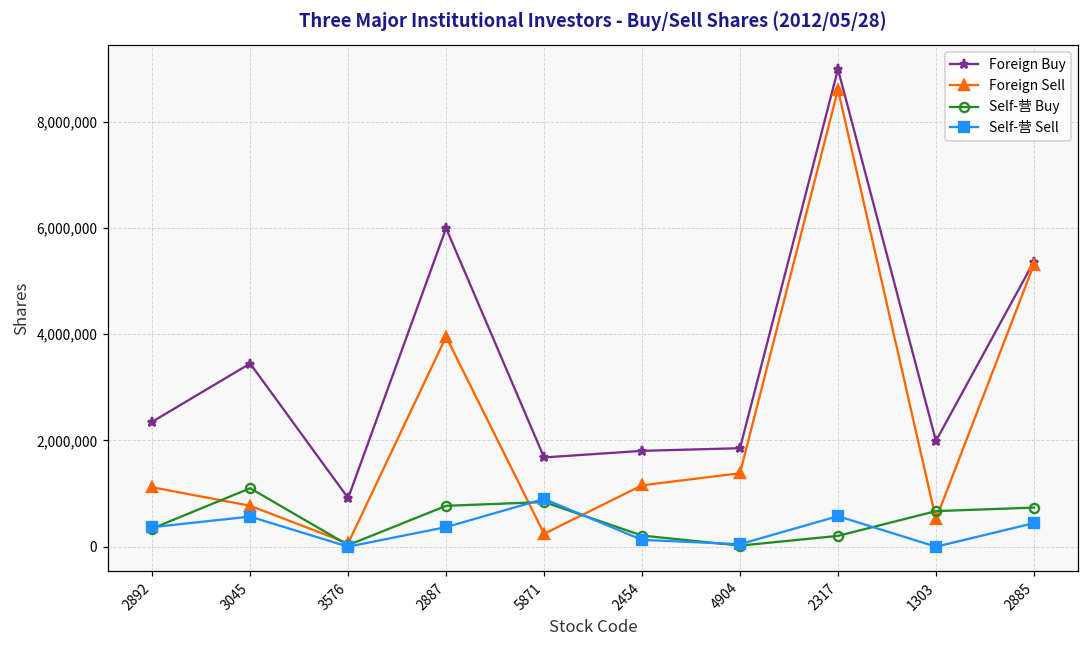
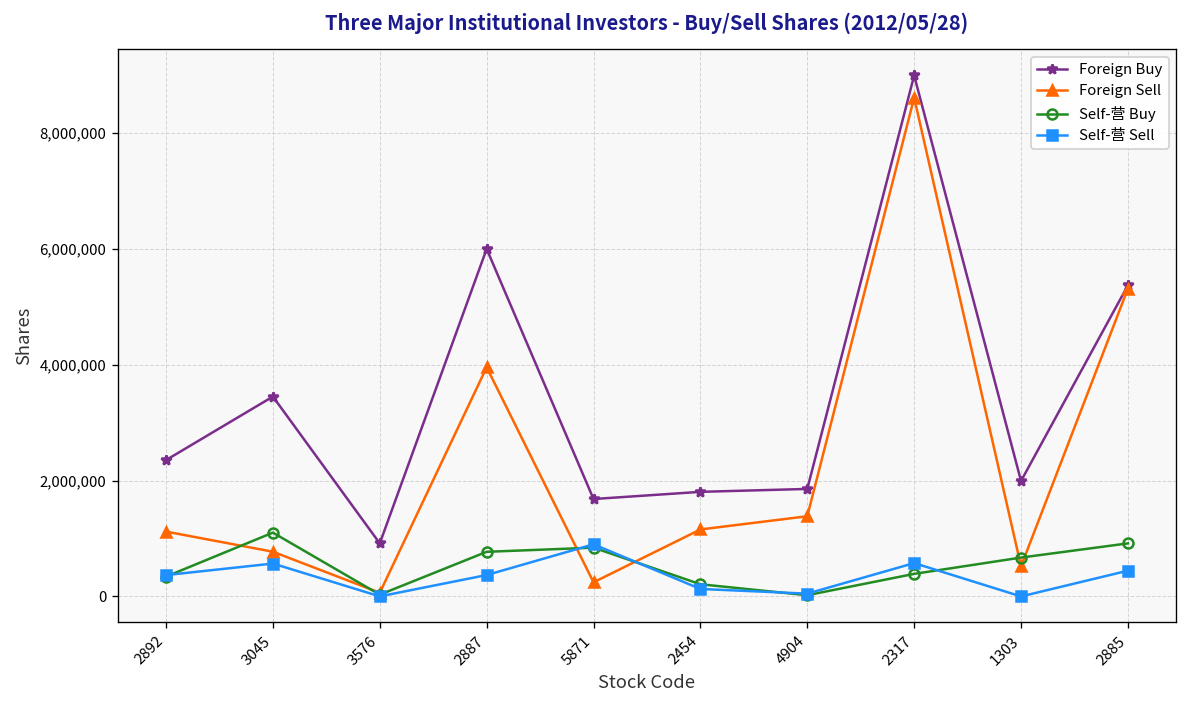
Self-营 Buy, 2317: 200,000 -> 400,000
Self-营 Buy, 2885: 700,000 -> 900,000
